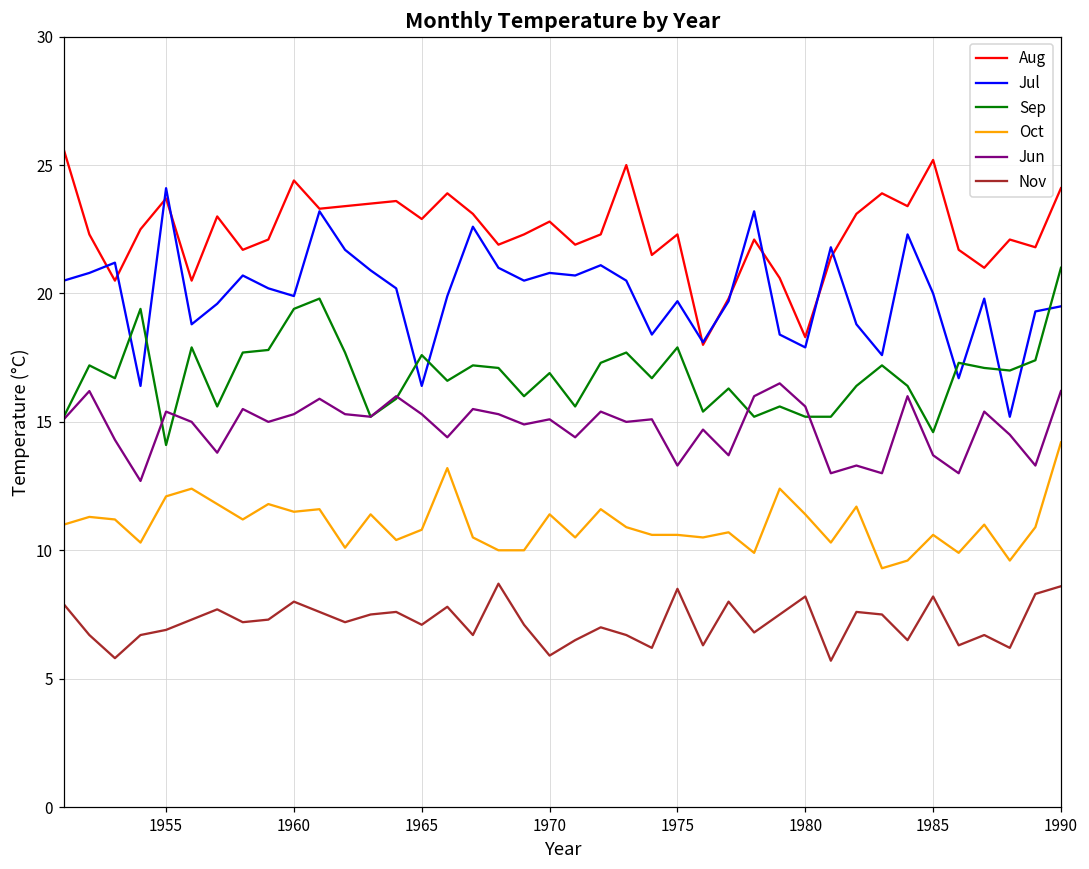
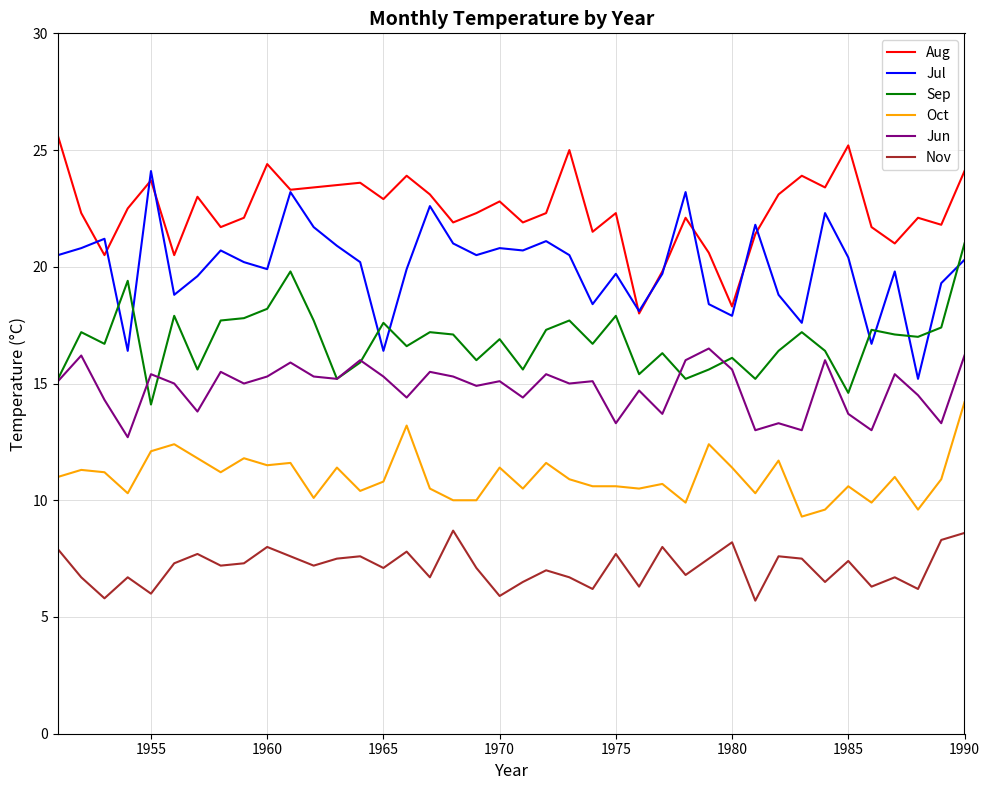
Nov, 1955: 6.9 -> 6.0
Sep, 1960: 19.4 -> 18.2
Nov, 1975: 8.5 -> 7.7
Sep, 1980: 15.2 -> 16.1
Jul, 1985: 20.0 -> 20.4
Nov, 1985: 8.2 -> 7.4
Jul, 1990: 19.5 -> 20.3
